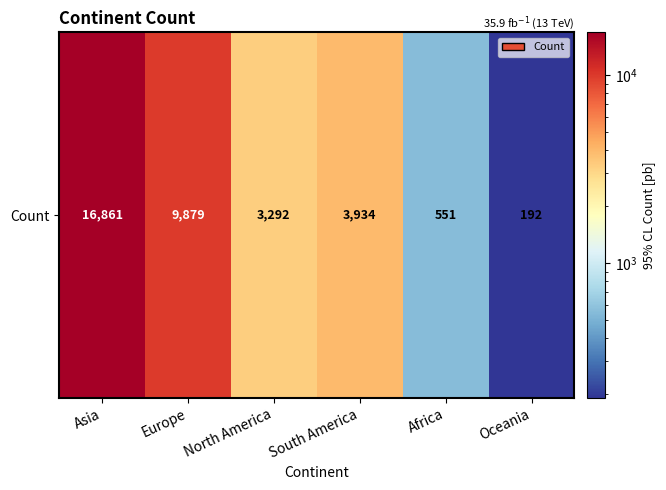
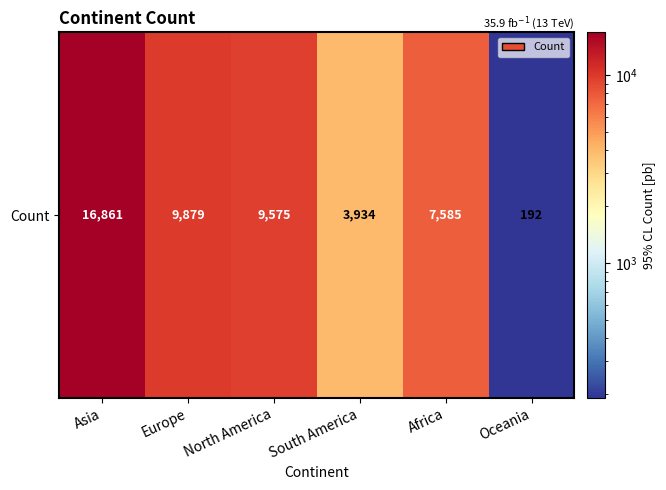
Count, North America: 3,292 -> 9,575
Count, Africa: 551 -> 7,585
